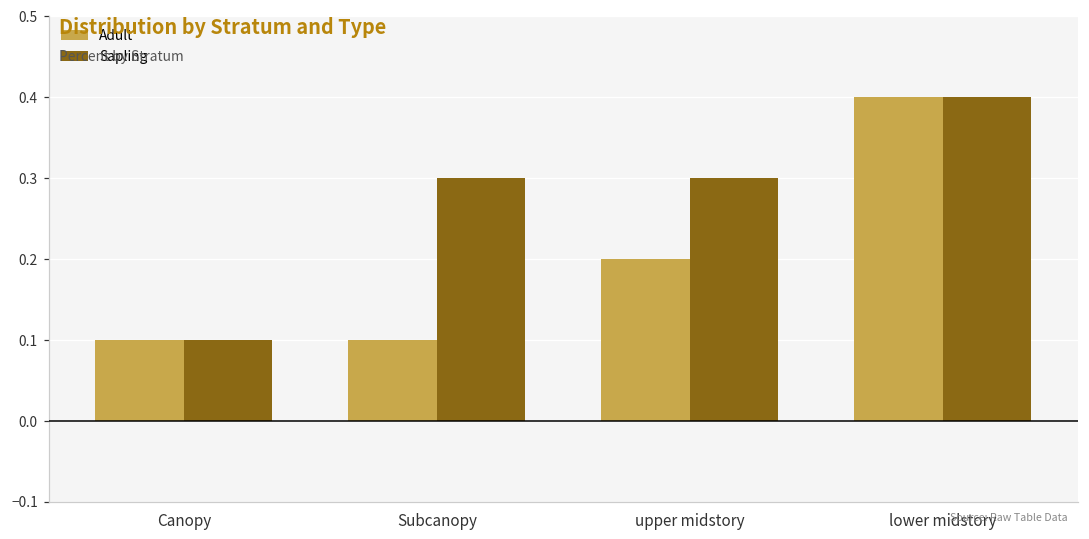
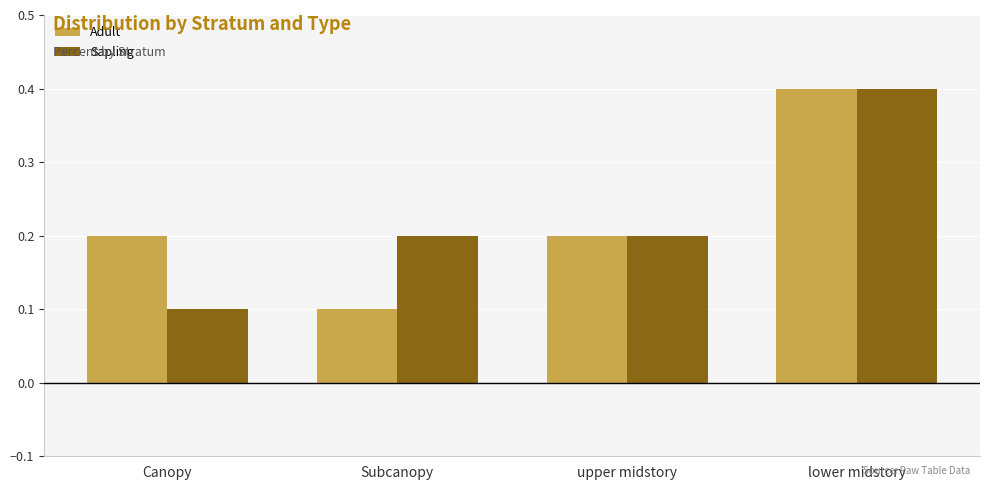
Adult, Canopy: 0.1 -> 0.2
Sapling, Subcanopy: 0.3 -> 0.2
Sapling, upper midstory: 0.3 -> 0.2
